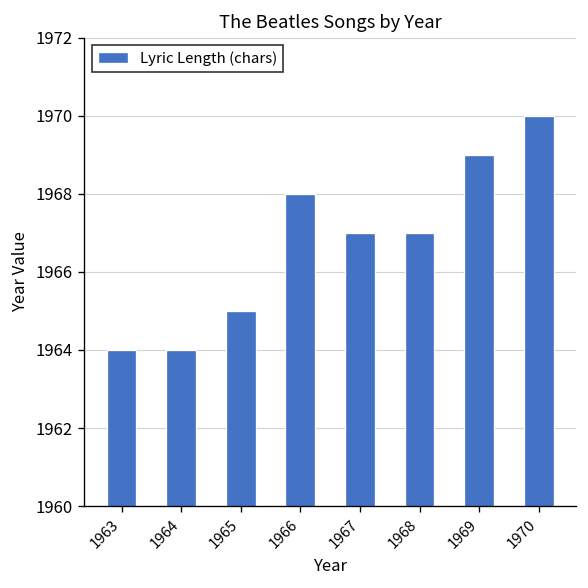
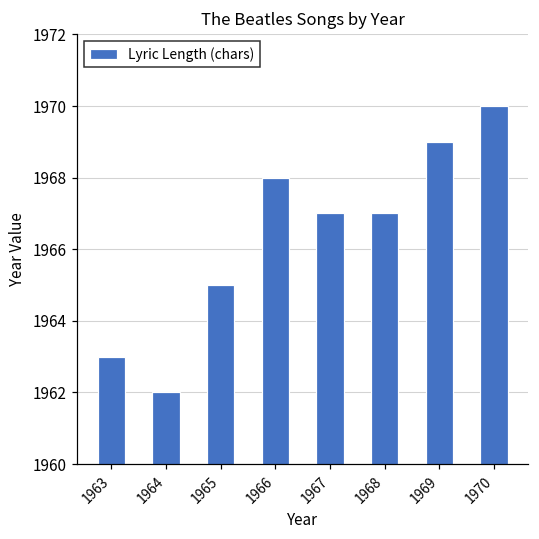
1963: 1964 -> 1963
1964: 1964 -> 1962
